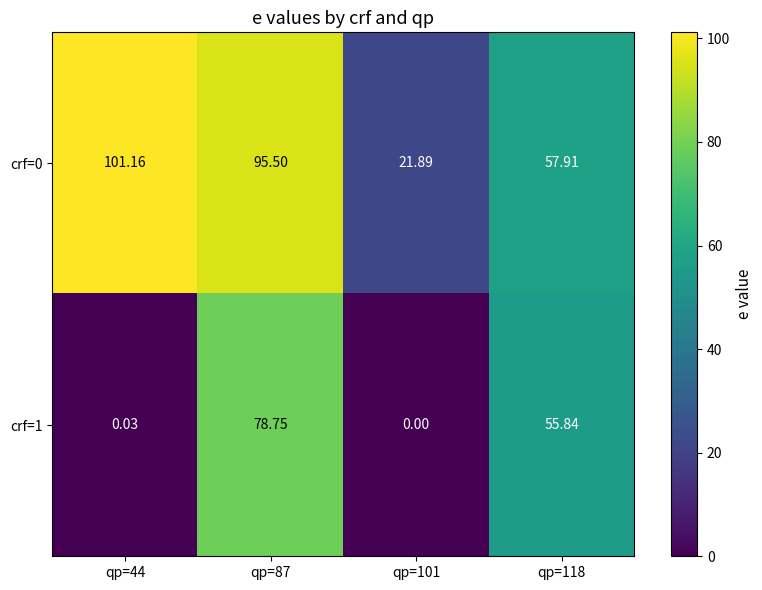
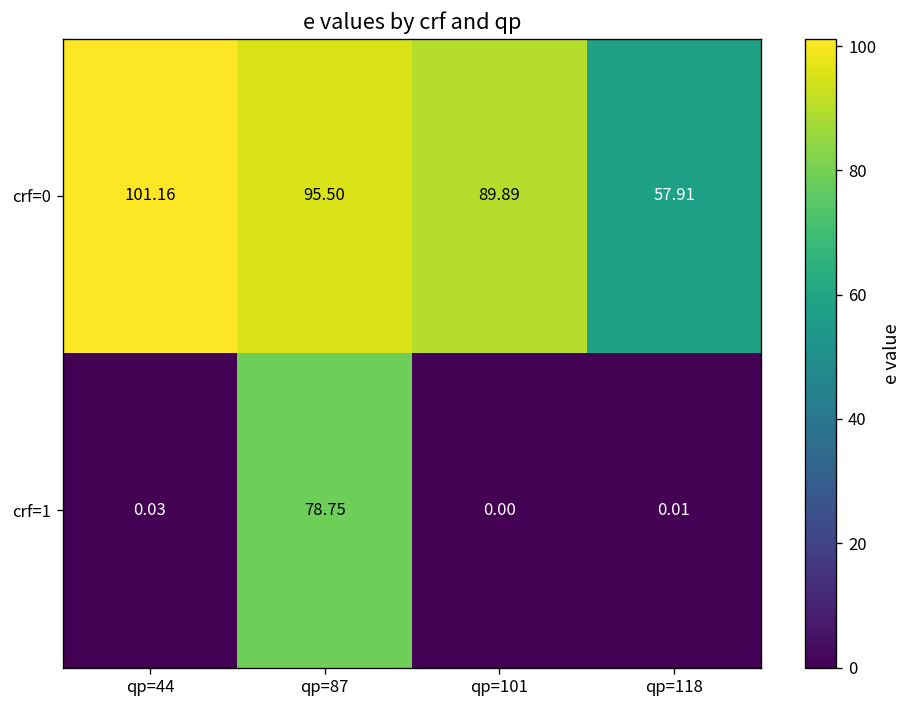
crf=0, qp=101: 21.89 -> 89.89
crf=1, qp=118: 55.84 -> 0.01
